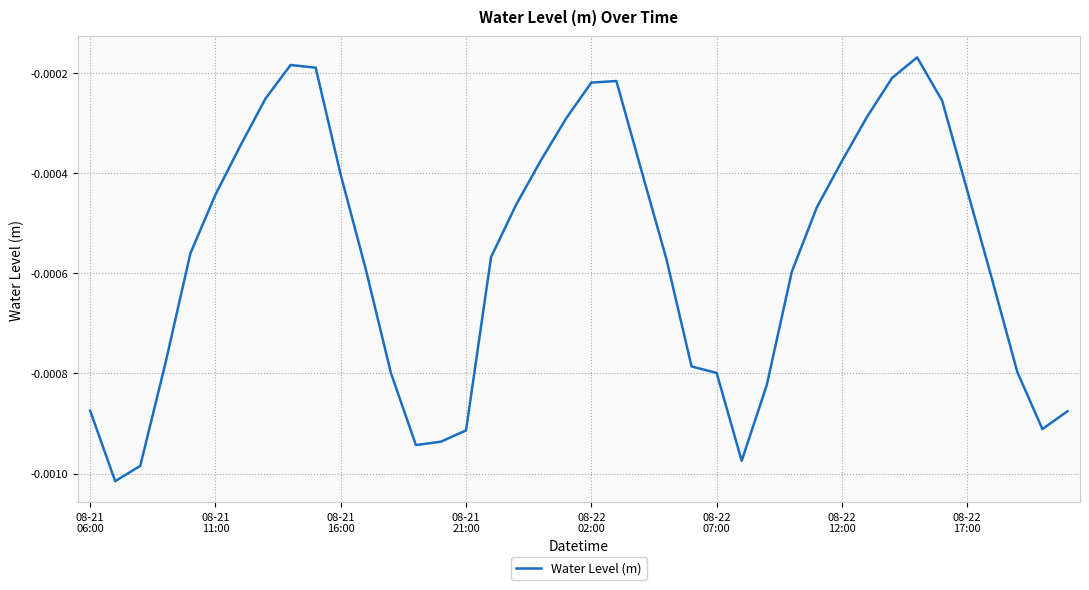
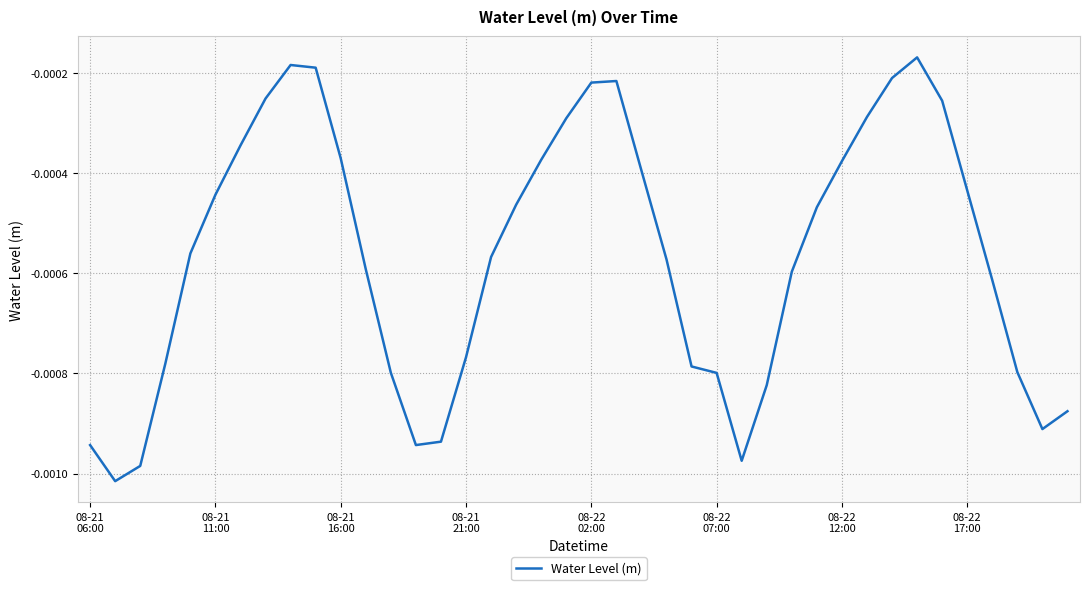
08-21 06:00: -0.00087 -> -0.00094
08-21 16:00: -0.00040 -> -0.00037
08-21 21:00: -0.00091 -> -0.00077
